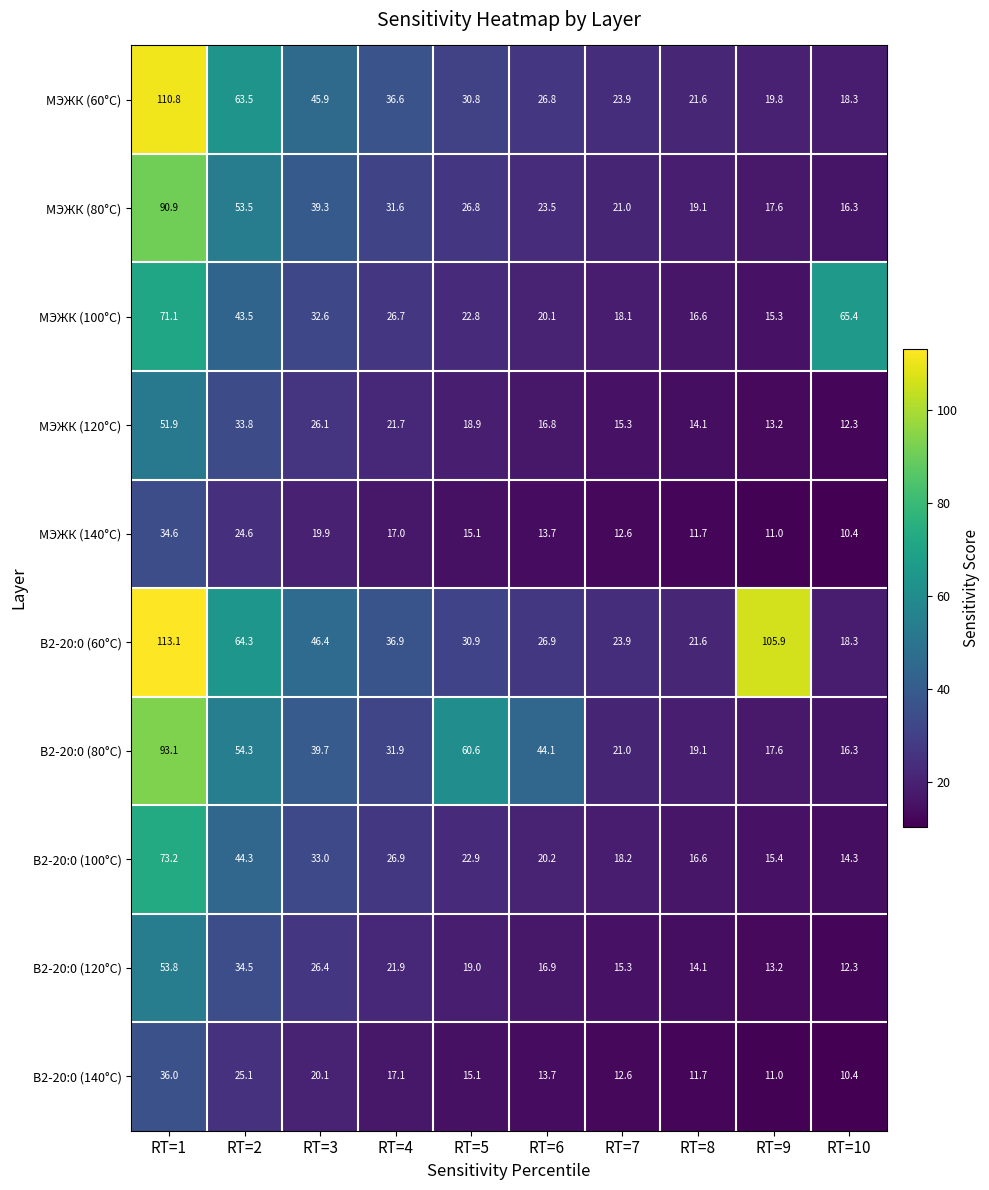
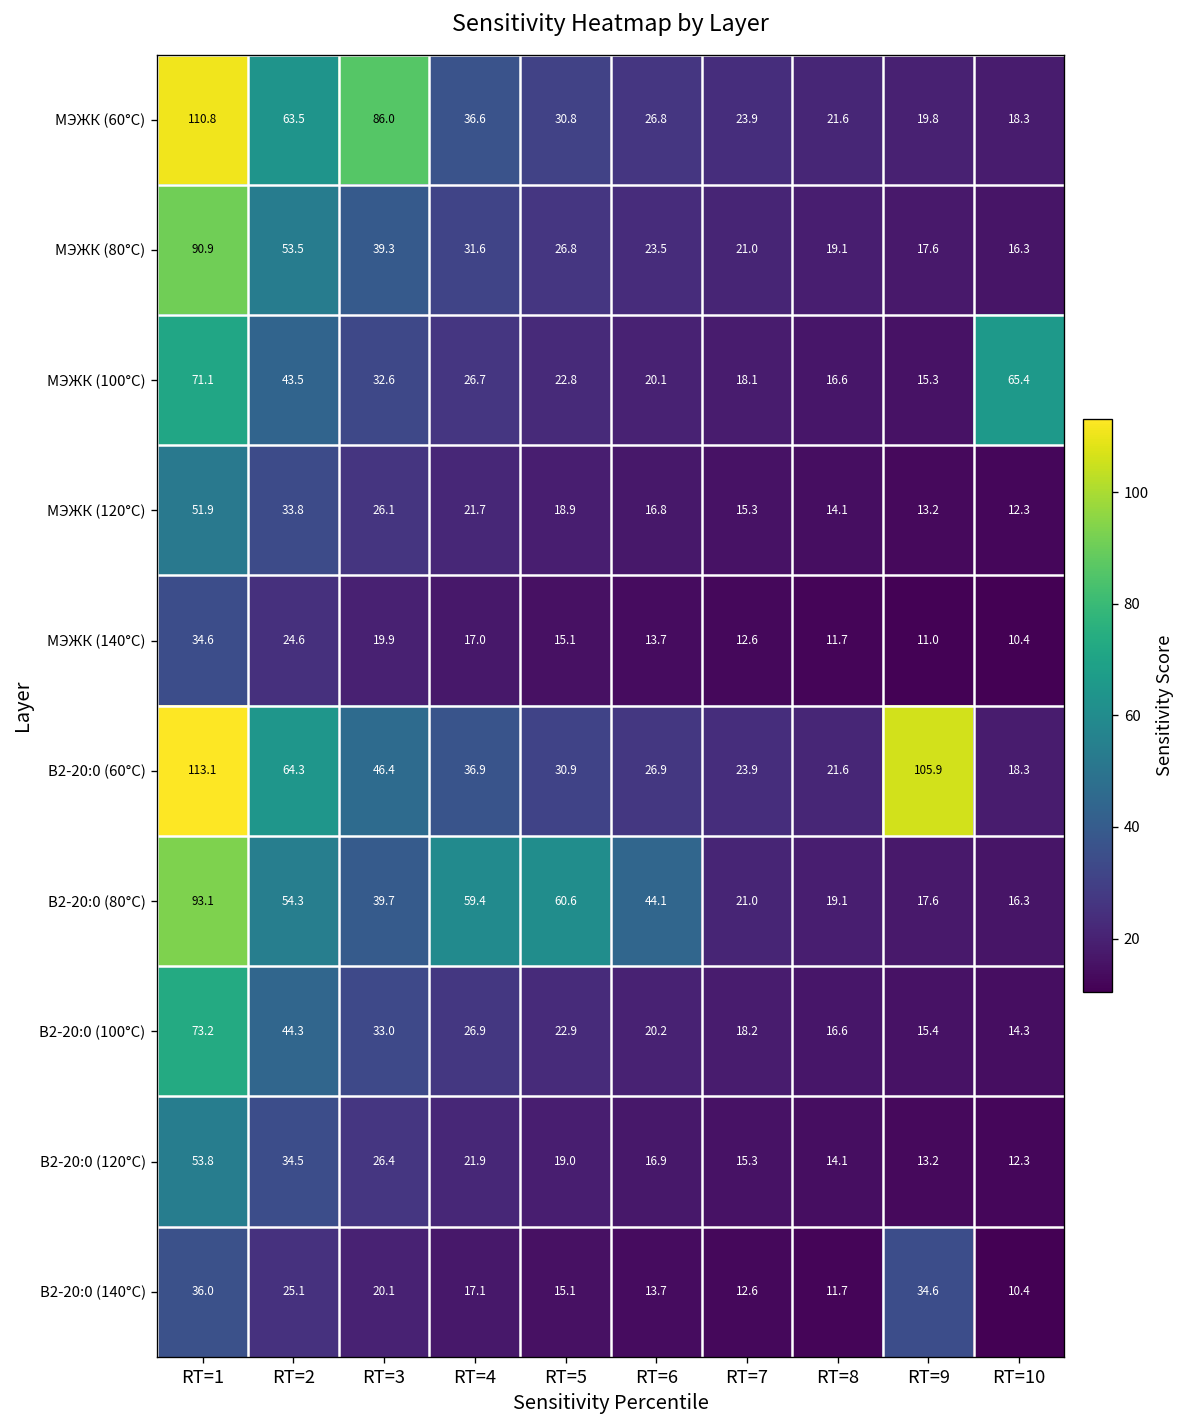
МЭЖК (60°C), RT=3: 45.9 -> 86.0
B2-20:0 (80°C), RT=4: 31.9 -> 59.4
B2-20:0 (140°C), RT=9: 11.0 -> 34.6
